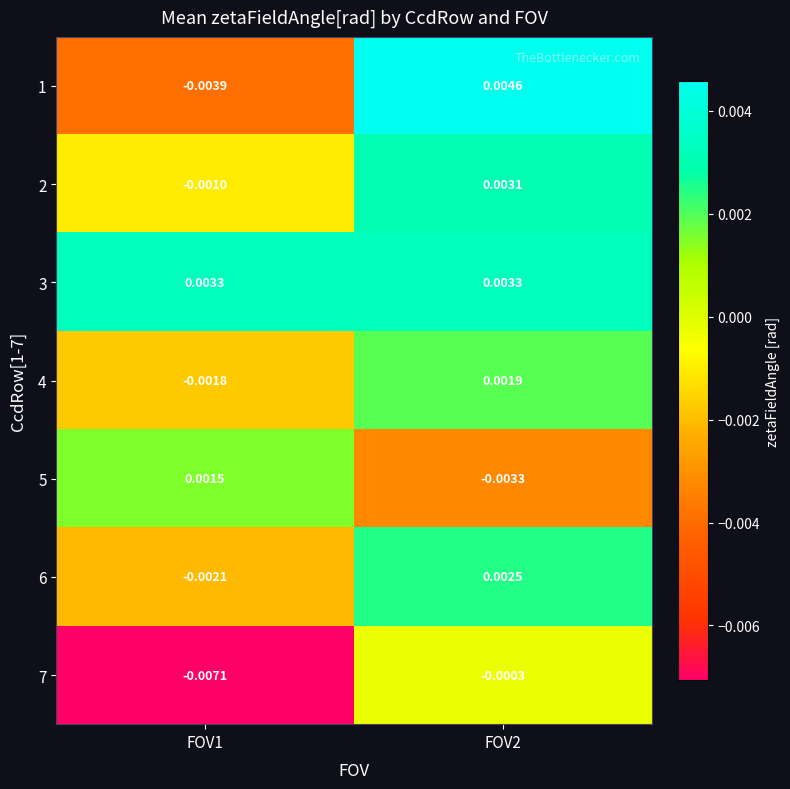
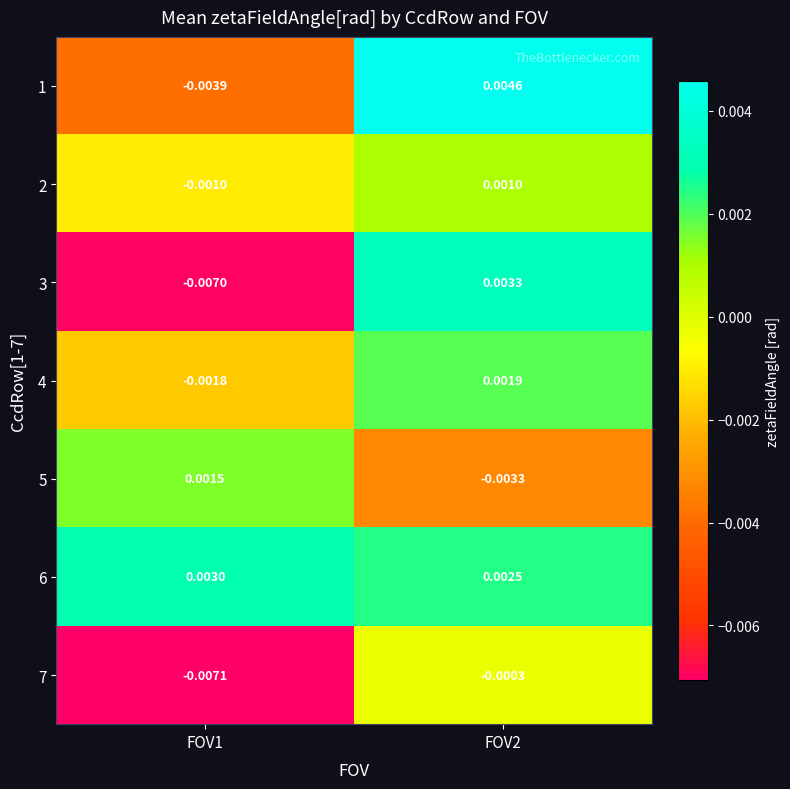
2, FOV2: 0.0031 -> 0.0010
3, FOV1: 0.0033 -> -0.0070
6, FOV1: -0.0021 -> 0.0030
